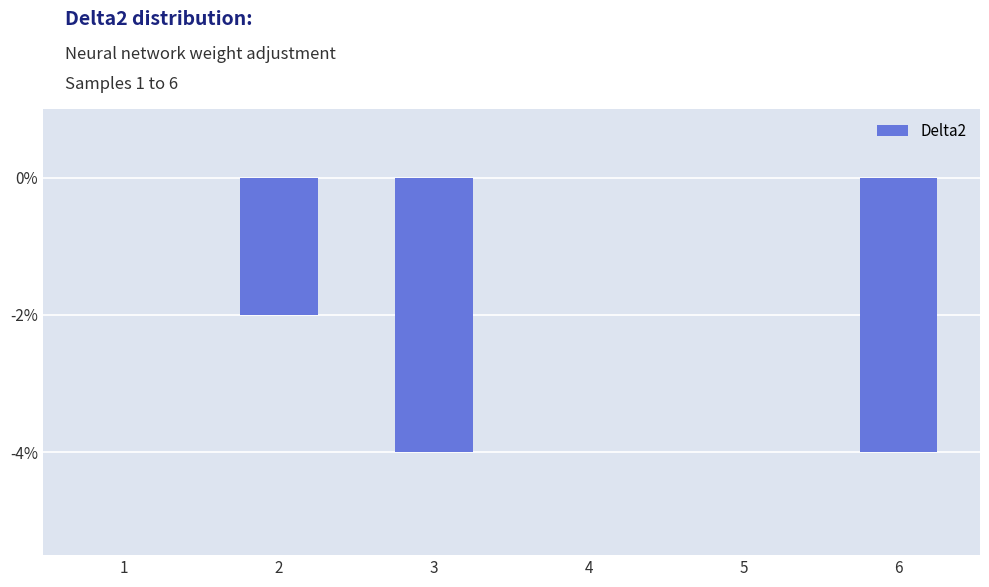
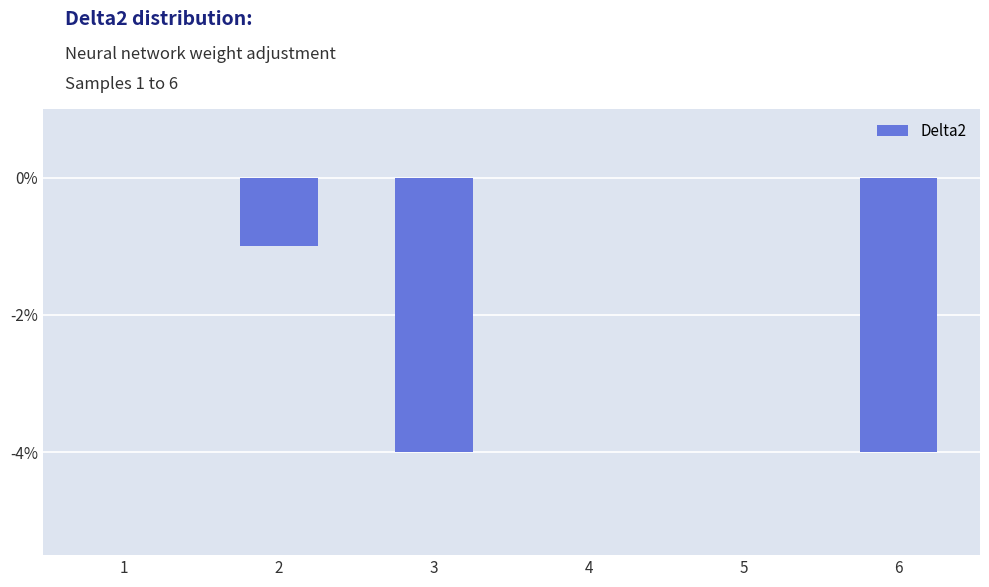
2: -2.0% -> -1.0%
